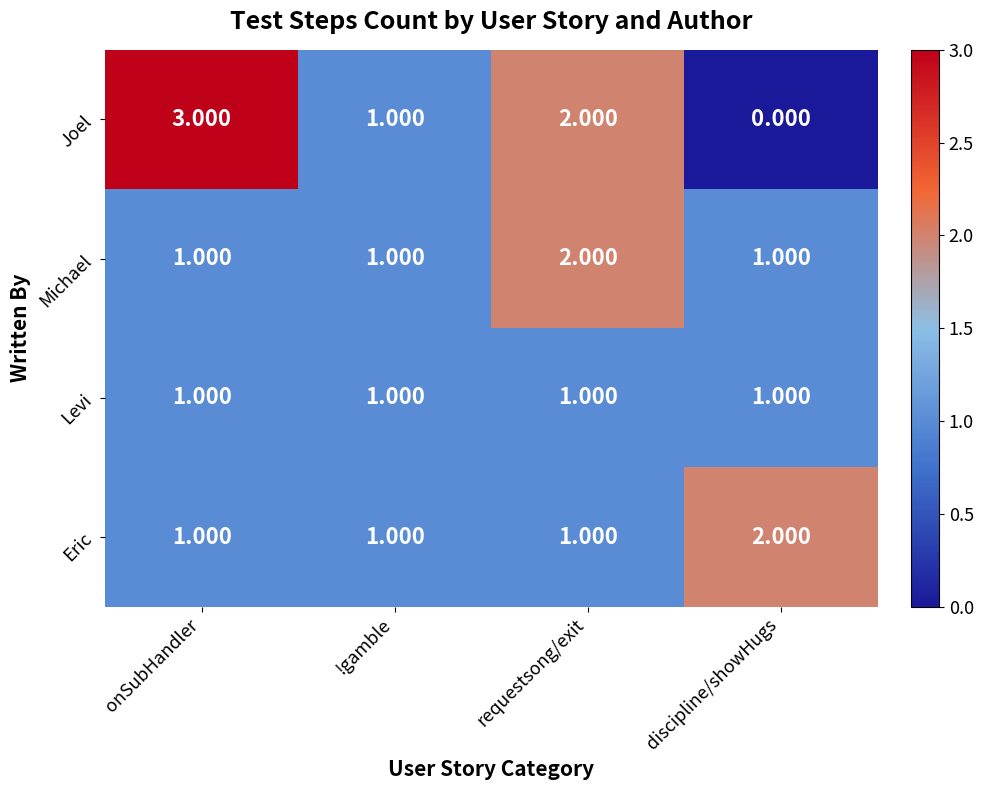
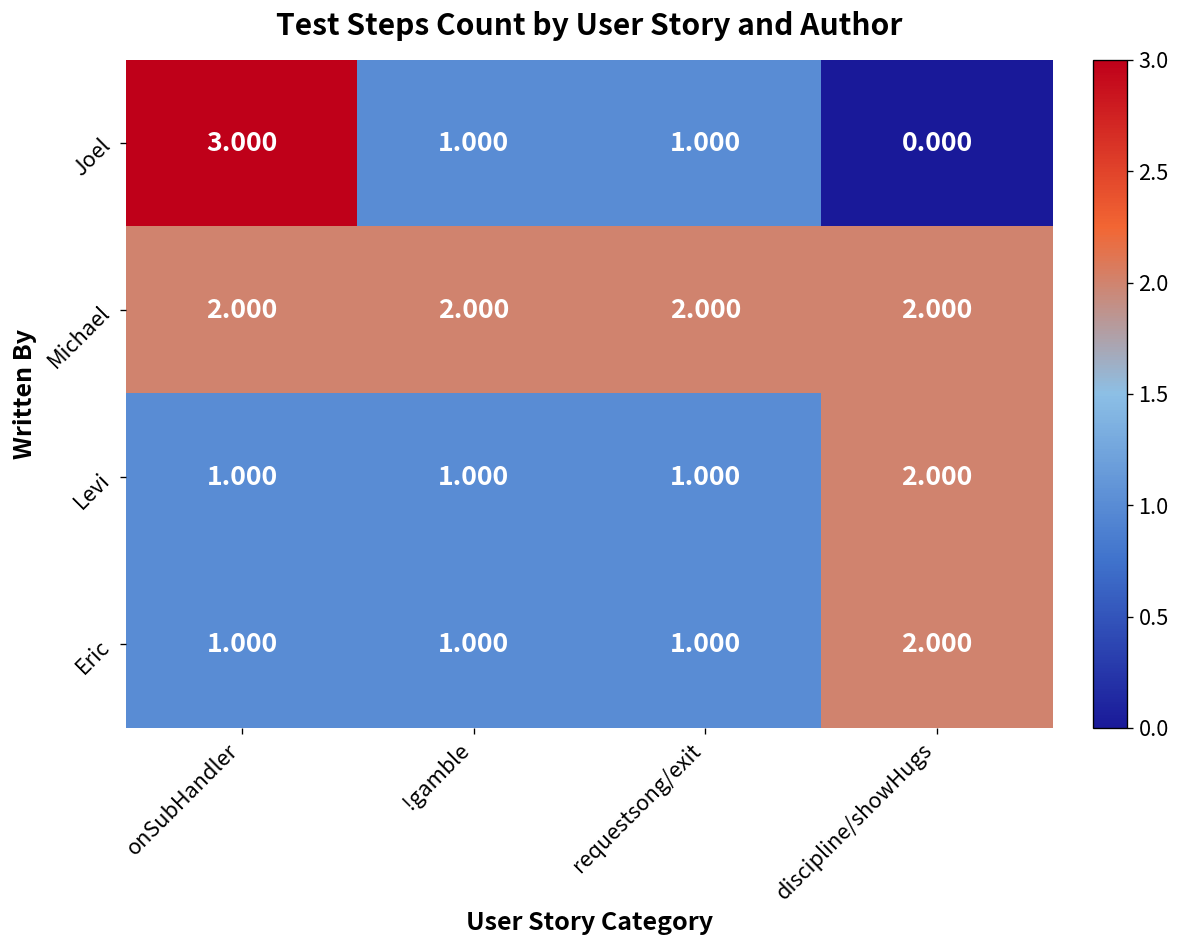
Joel, requestsong/exit: 2.000 -> 1.000
Michael, onSubHandler: 1.000 -> 2.000
Michael, !gamble: 1.000 -> 2.000
Michael, discipline/showHugs: 1.000 -> 2.000
Levi, discipline/showHugs: 1.000 -> 2.000
